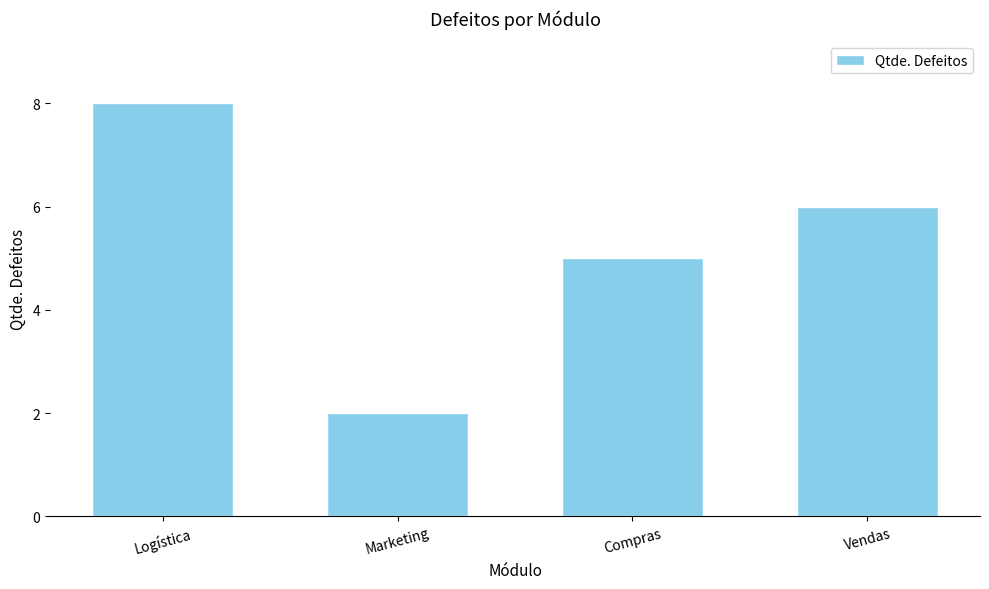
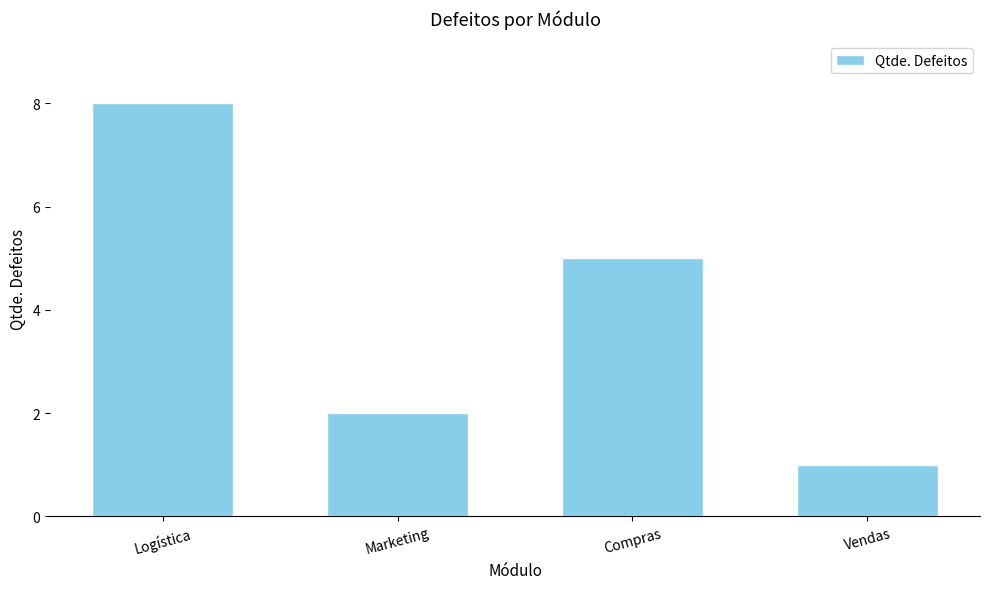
Vendas: 6 -> 1
